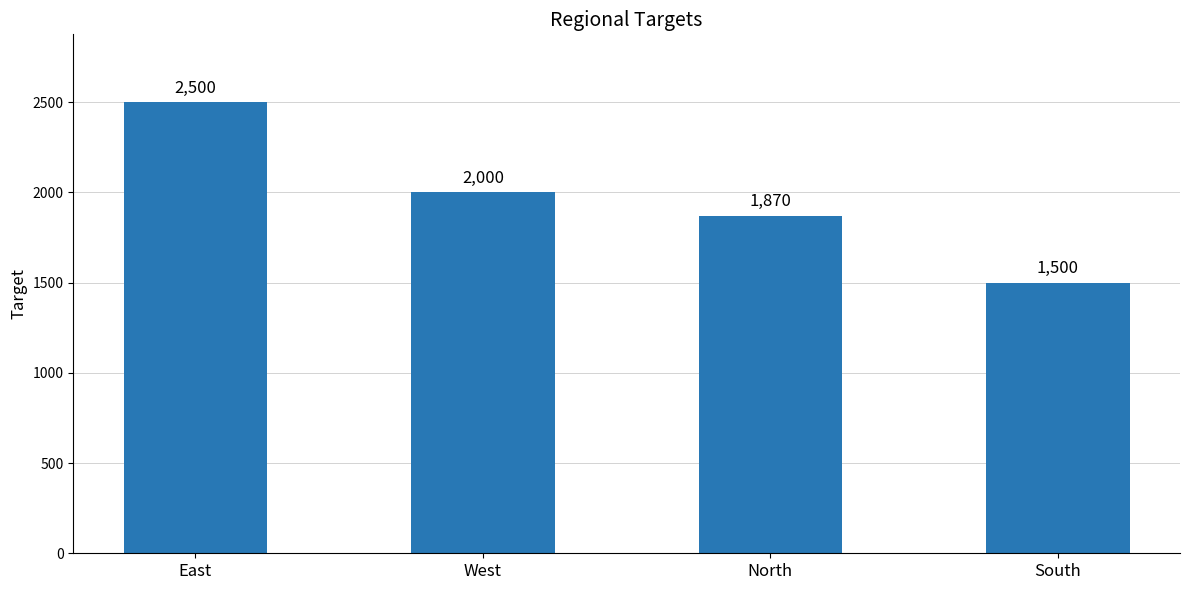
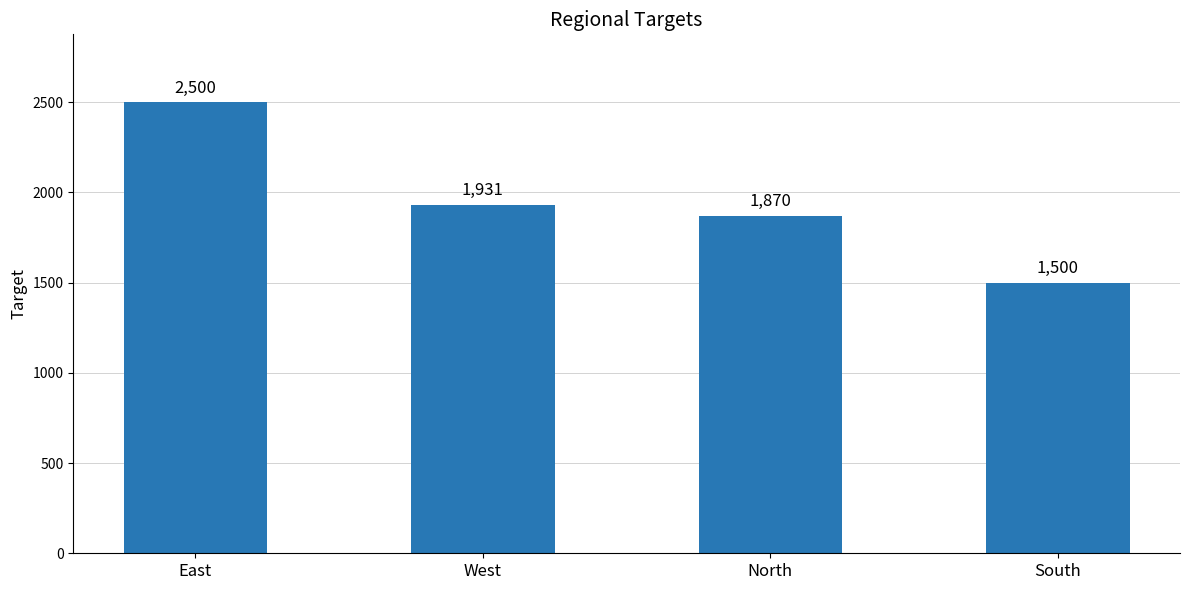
West: 2,000 -> 1,931
